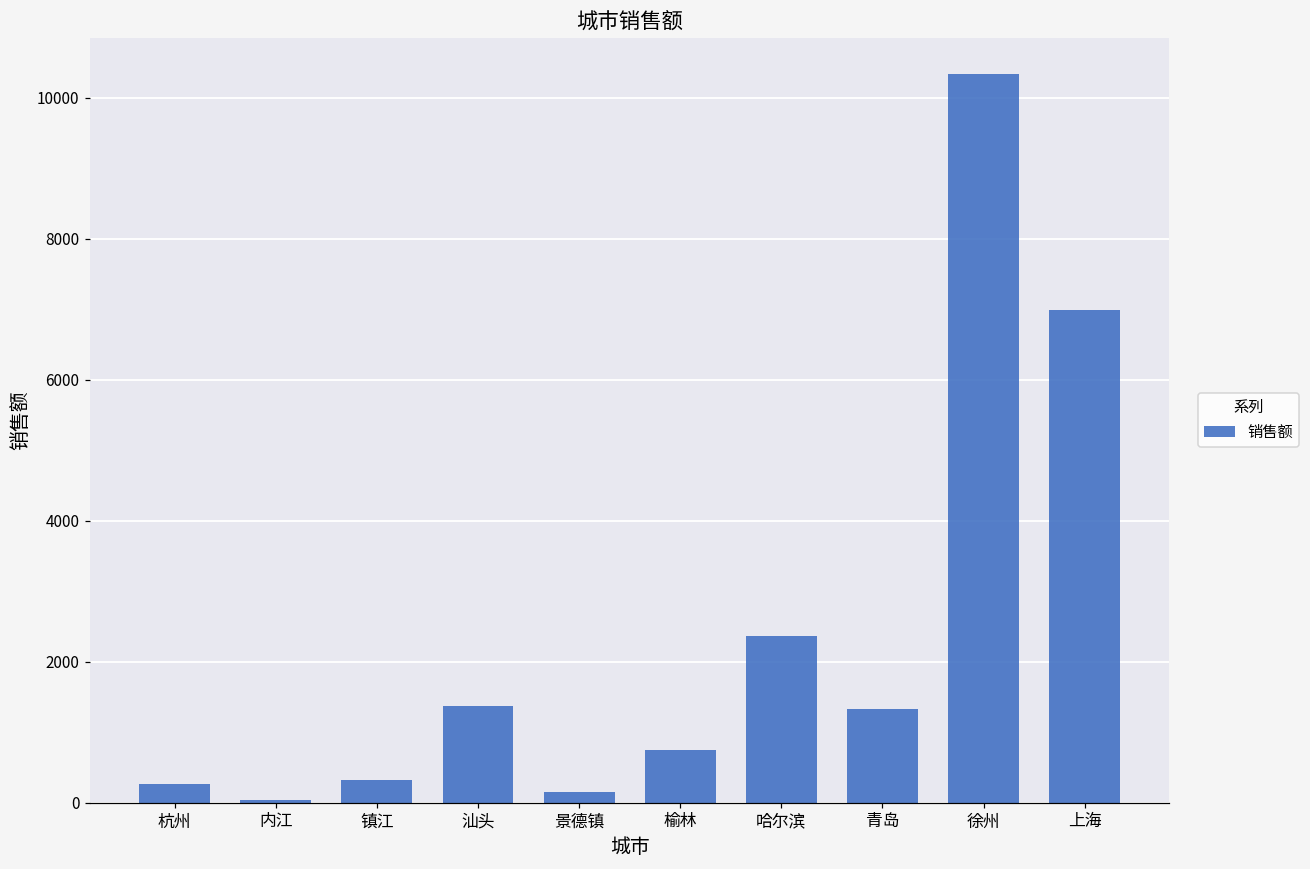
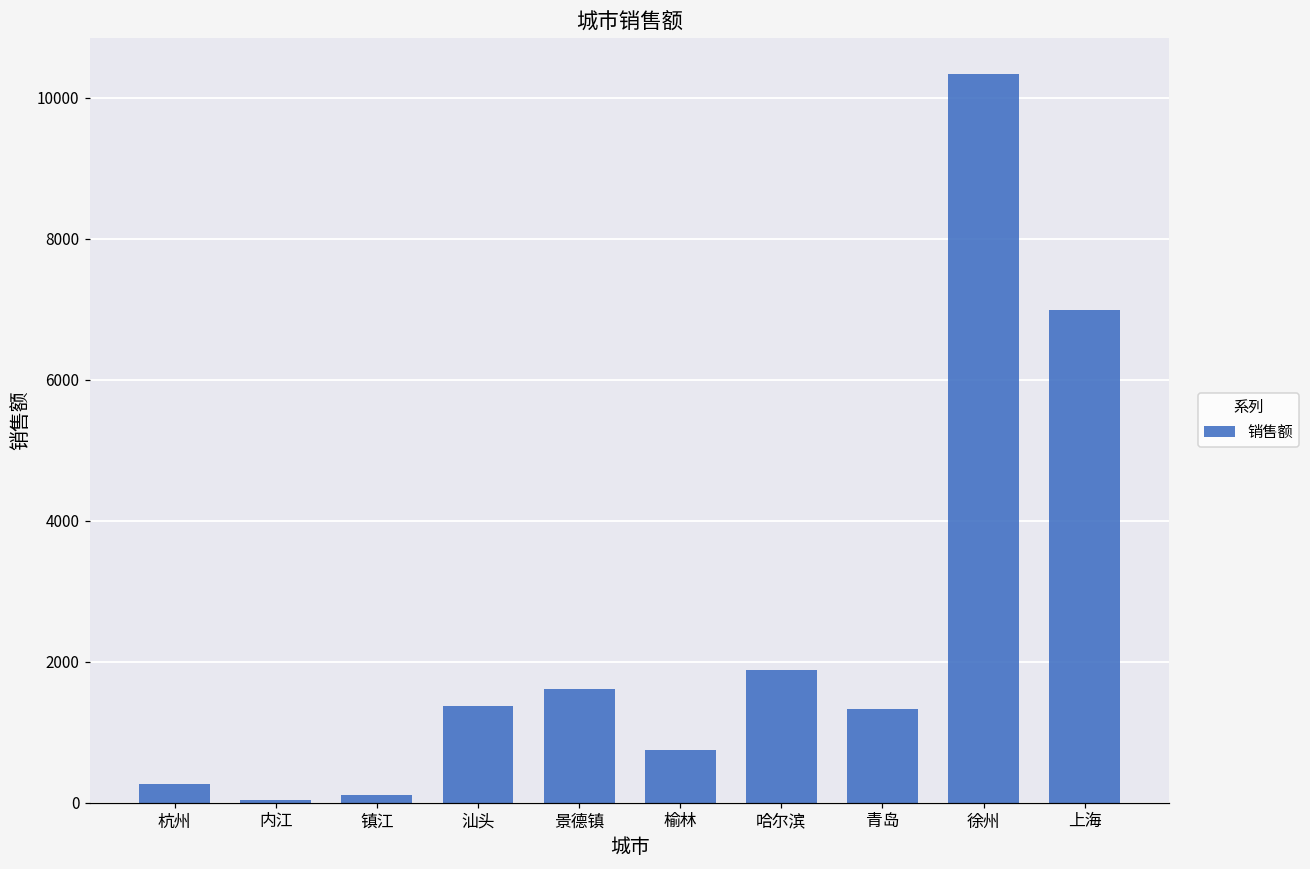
镇江: 300 -> 100
景德镇: 200 -> 1600
哈尔滨: 2400 -> 1900
